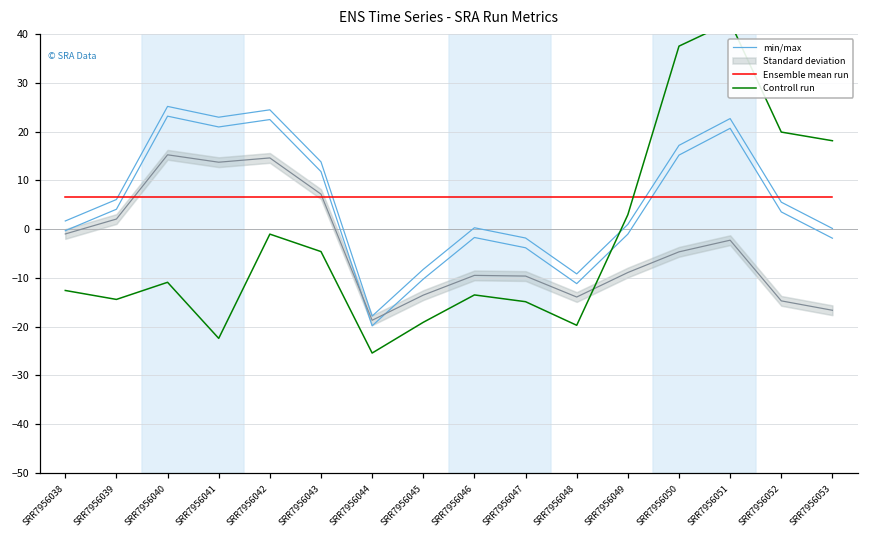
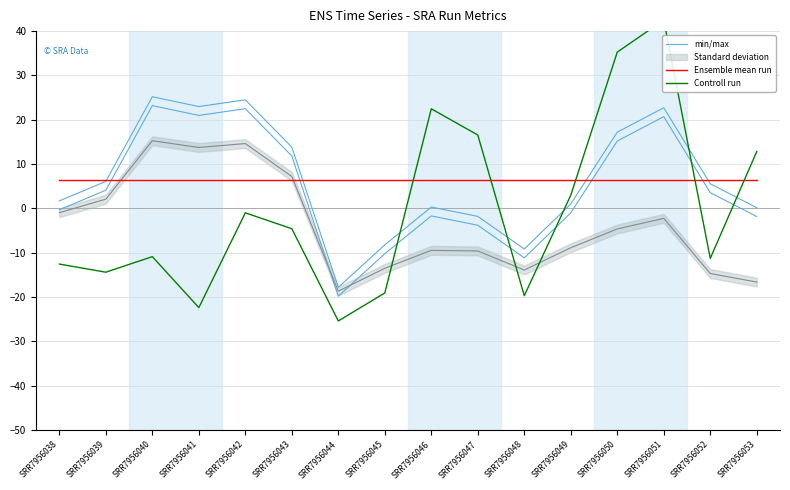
Controll run, SRR7956046: -13 -> 22
Controll run, SRR7956047: -15 -> 17
Controll run, SRR7956050: 38 -> 35
Controll run, SRR7956052: 20 -> -11
Controll run, SRR7956053: 18 -> 13
